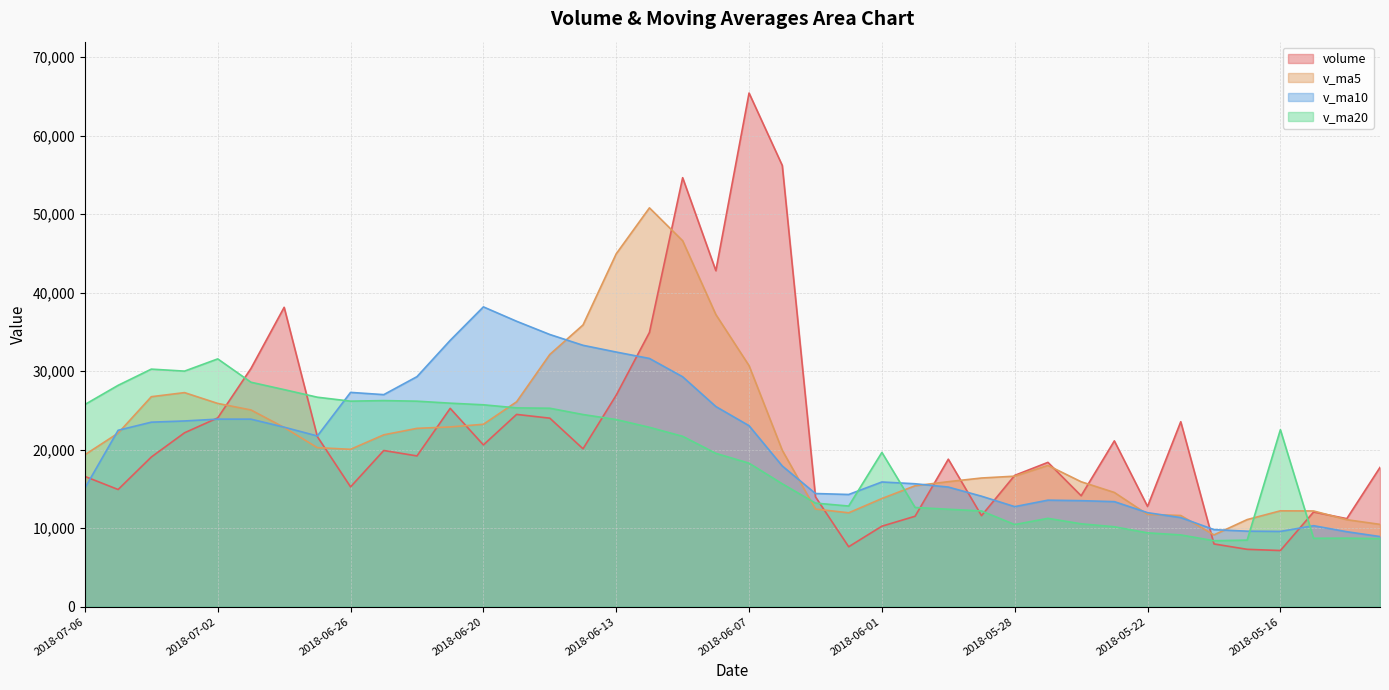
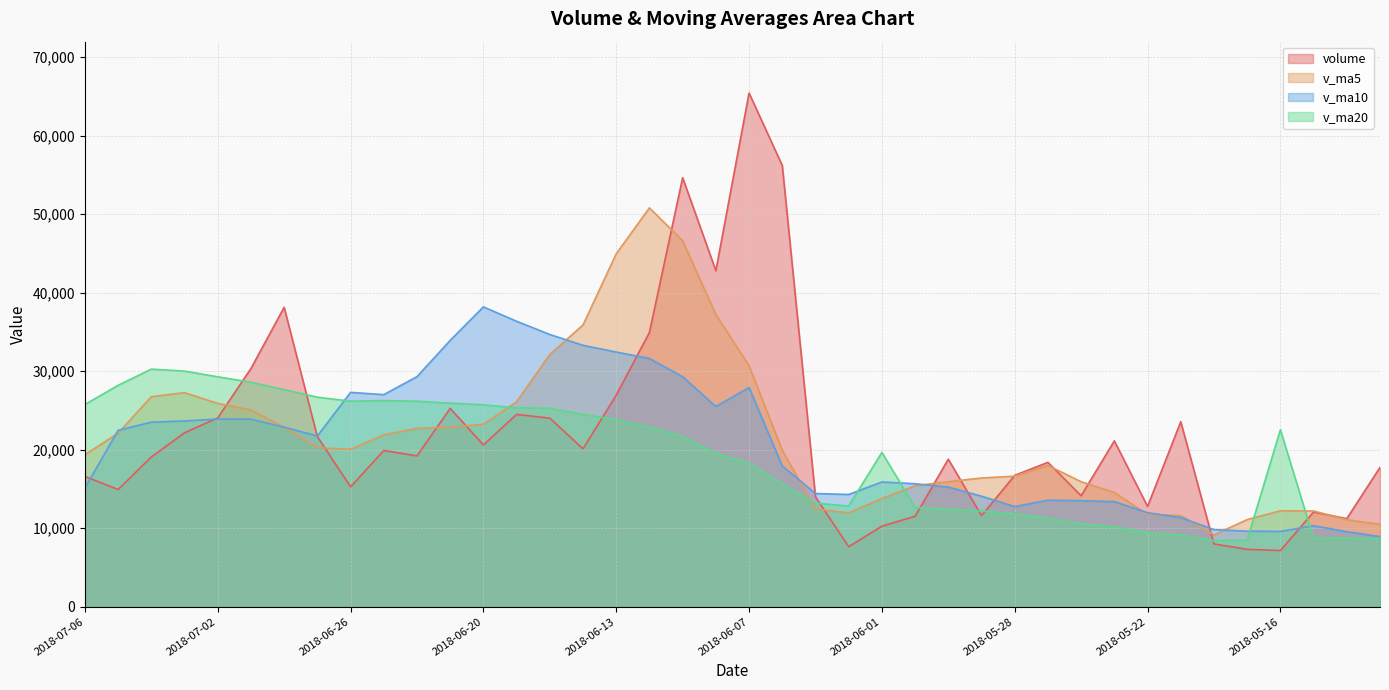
v_ma20, 2018-07-02: 32,000 -> 29,000
v_ma10, 2018-06-07: 23,000 -> 28,000
v_ma20, 2018-05-28: 10,000 -> 12,000
